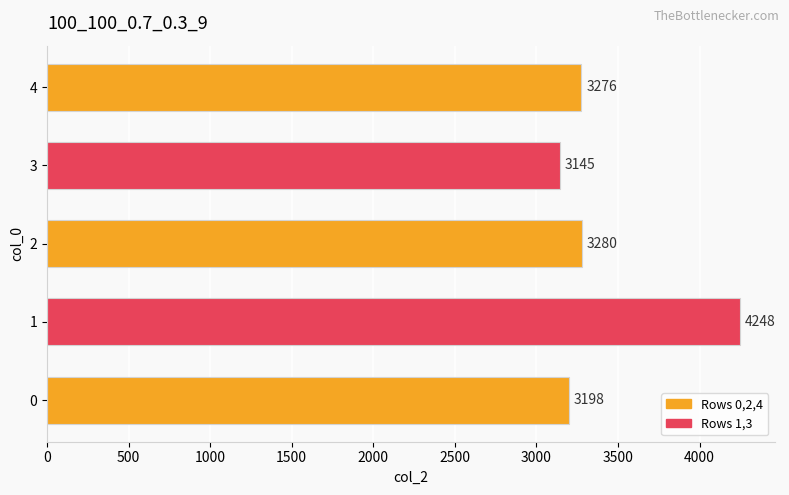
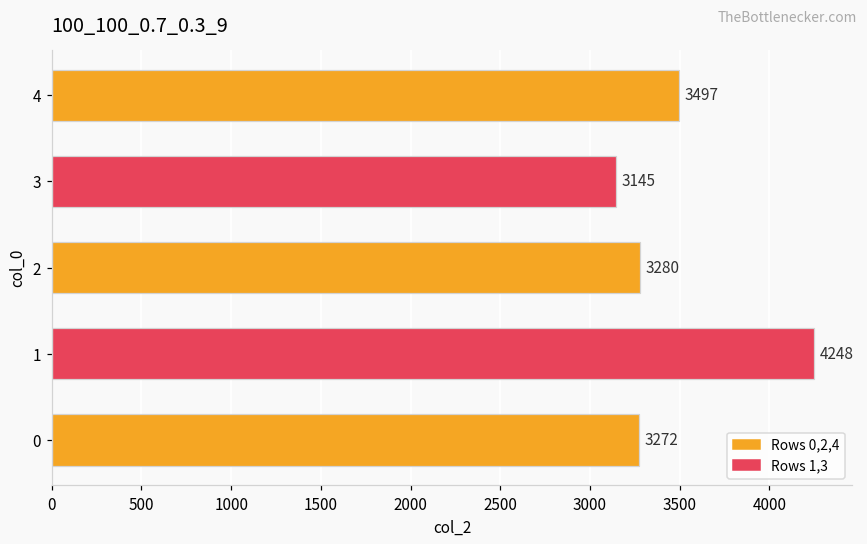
4: 3276 -> 3497
0: 3198 -> 3272
